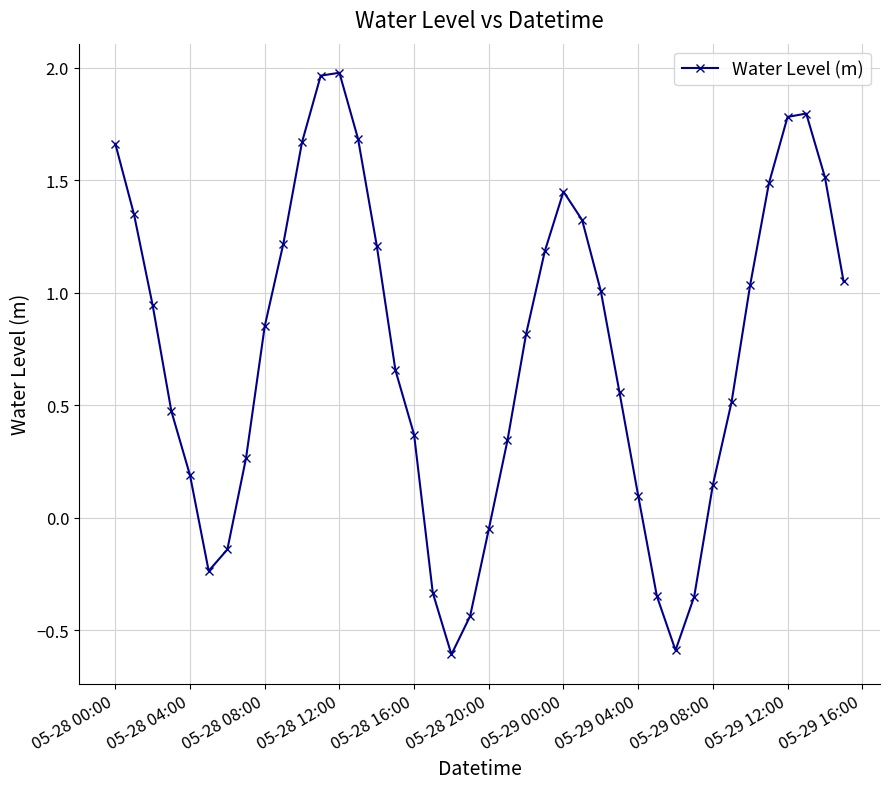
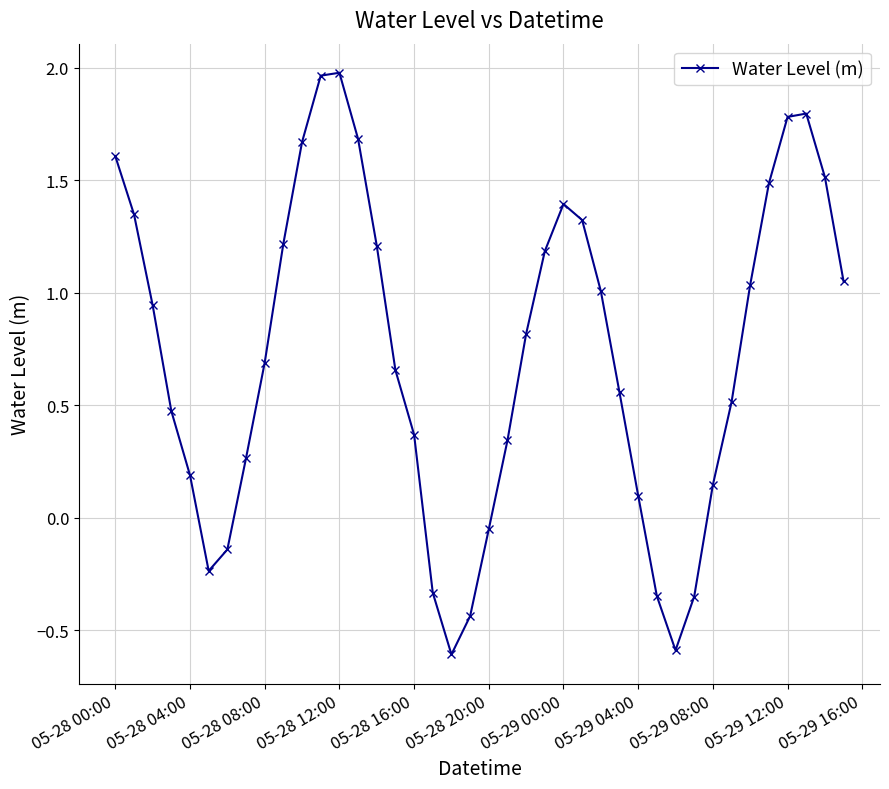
05-28 00:00: 1.66 -> 1.61
05-28 08:00: 0.85 -> 0.69
05-29 00:00: 1.45 -> 1.39
